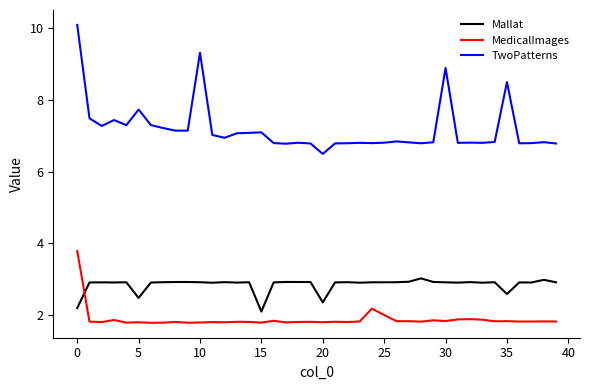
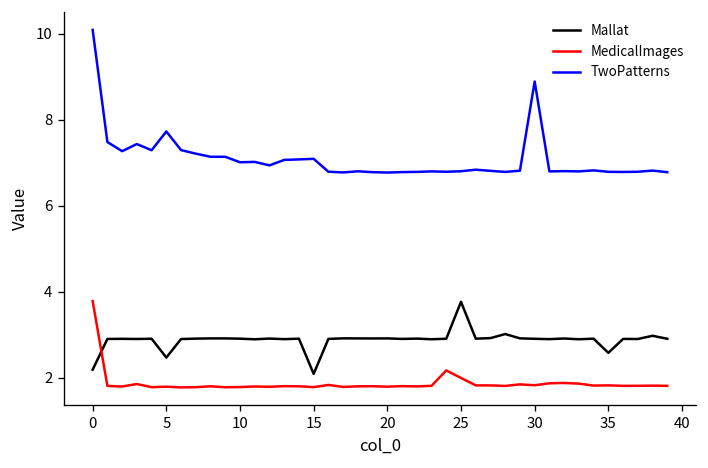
TwoPatterns, 10: 9.3 -> 7.0
Mallat, 20: 2.4 -> 2.9
TwoPatterns, 20: 6.5 -> 6.8
Mallat, 25: 2.9 -> 3.8
TwoPatterns, 35: 8.5 -> 6.8
